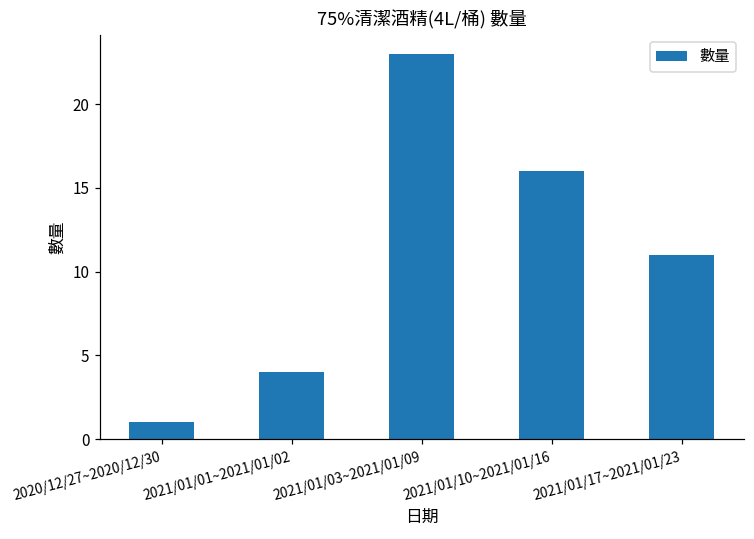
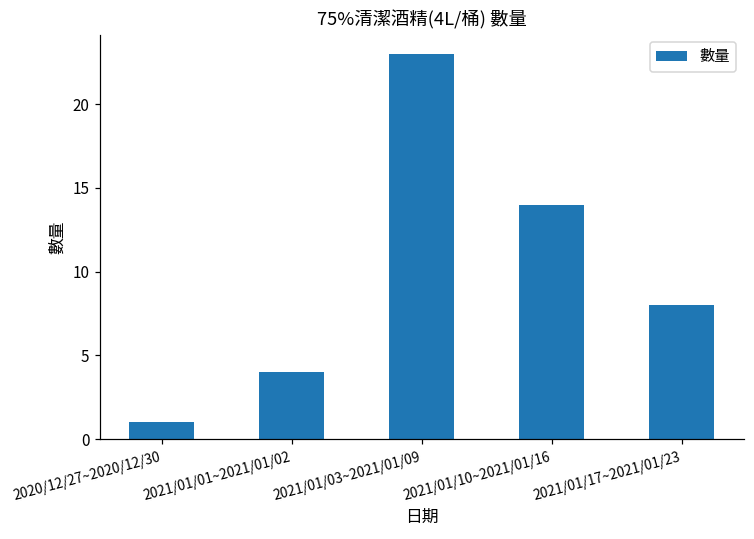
2021/01/10~2021/01/16: 16 -> 14
2021/01/17~2021/01/23: 11 -> 8
